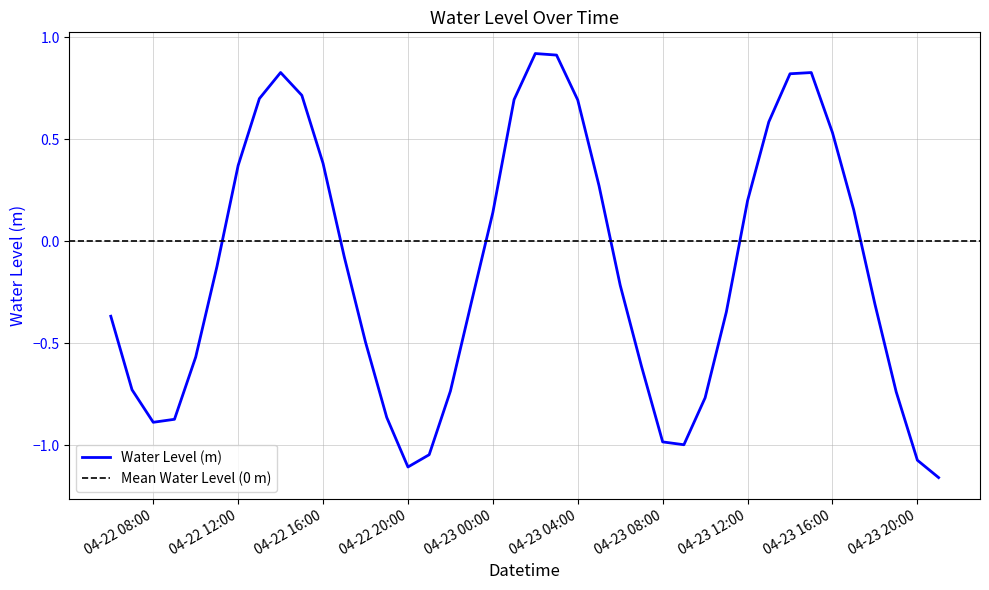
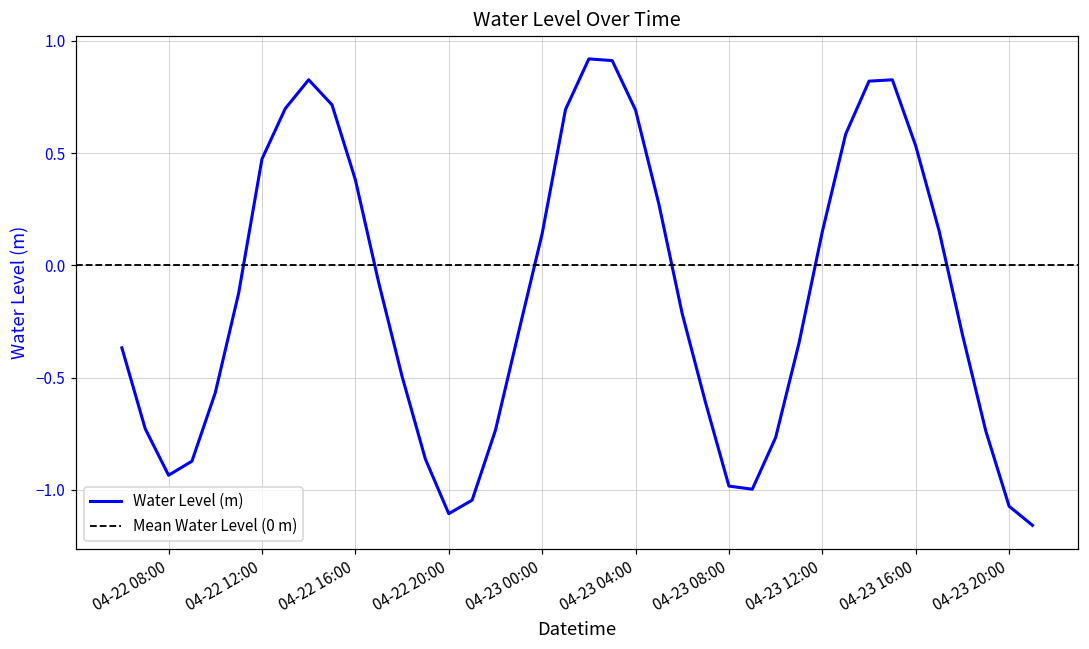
04-22 08:00: -0.89 -> -0.93
04-22 12:00: 0.37 -> 0.47
04-23 12:00: 0.20 -> 0.15
